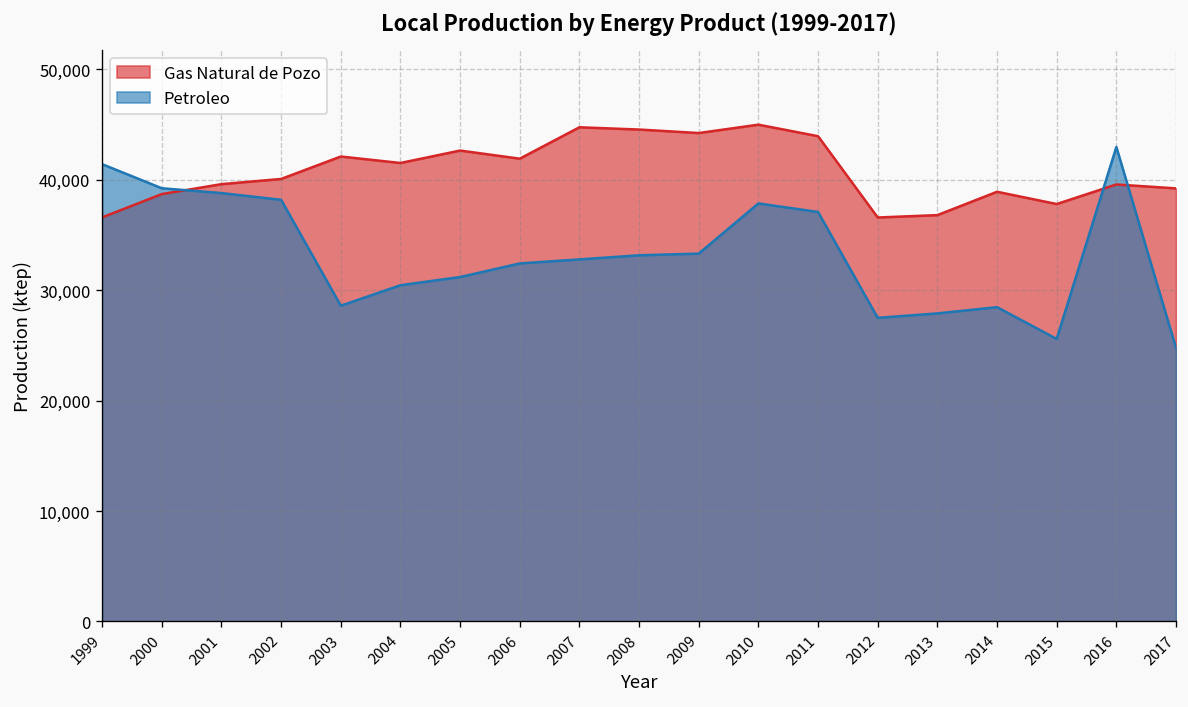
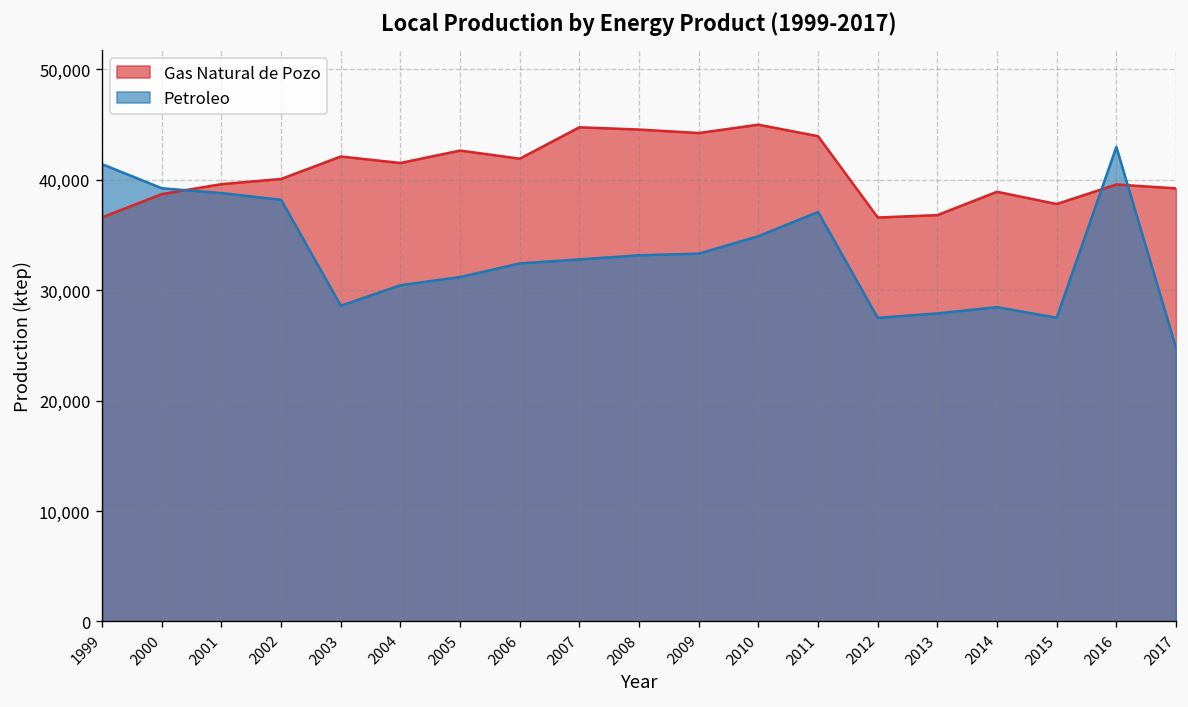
Petroleo, 2010: 38,000 -> 35,000
Petroleo, 2015: 26,000 -> 27,000
